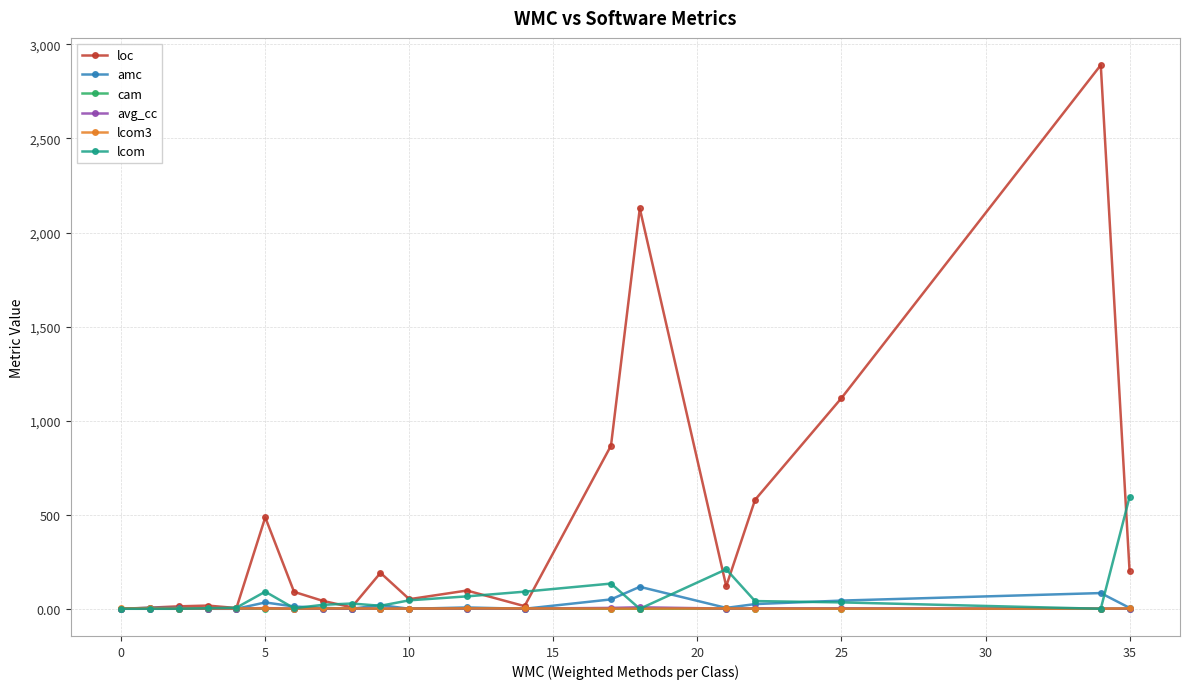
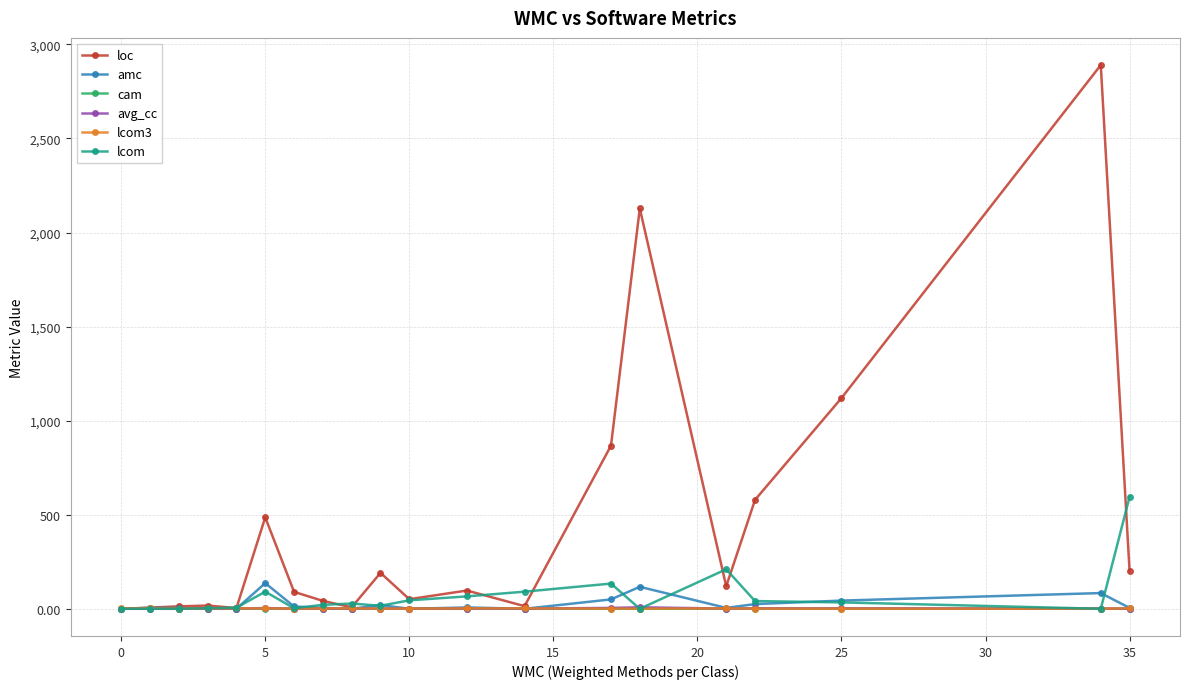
amc, 5: 30 -> 140
